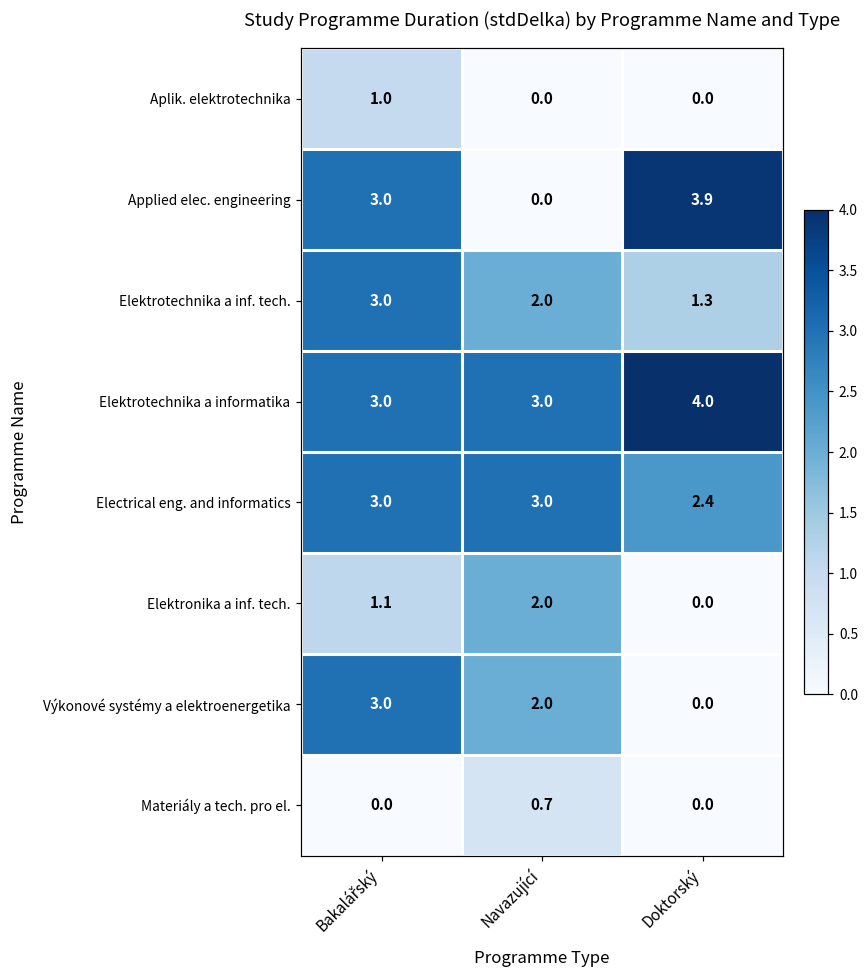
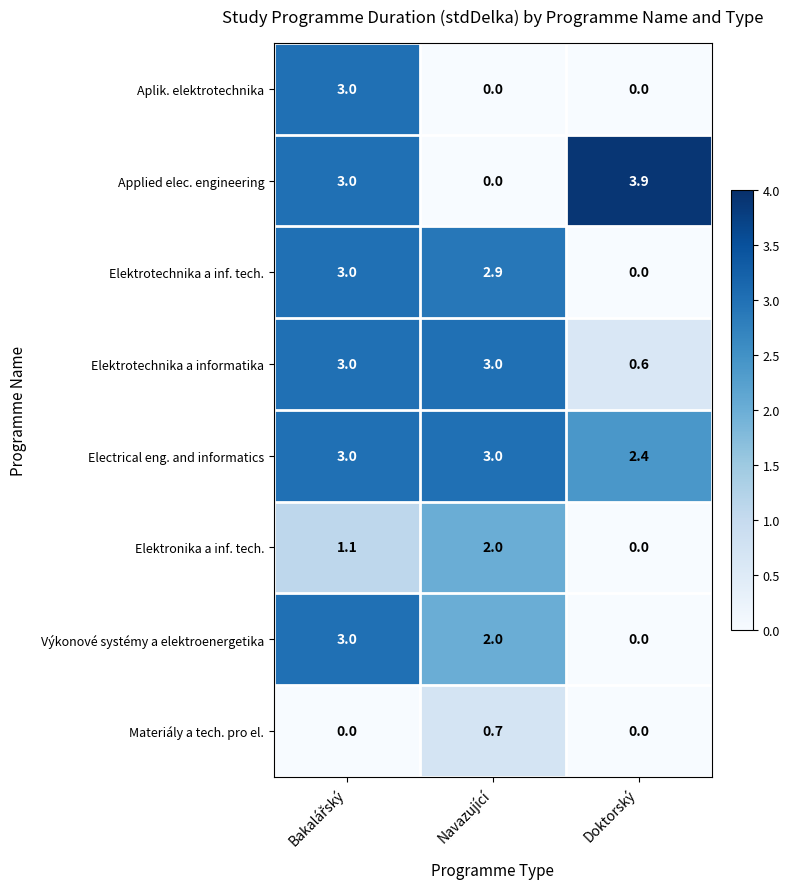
Aplik. elektrotechnika, Bakalářský: 1.0 -> 3.0
Elektrotechnika a inf. tech., Navazující: 2.0 -> 2.9
Elektrotechnika a inf. tech., Doktorský: 1.3 -> 0.0
Elektrotechnika a informatika, Doktorský: 4.0 -> 0.6
